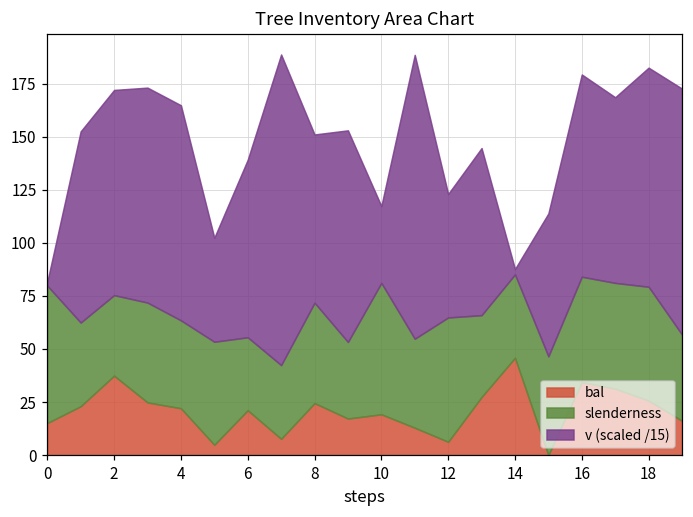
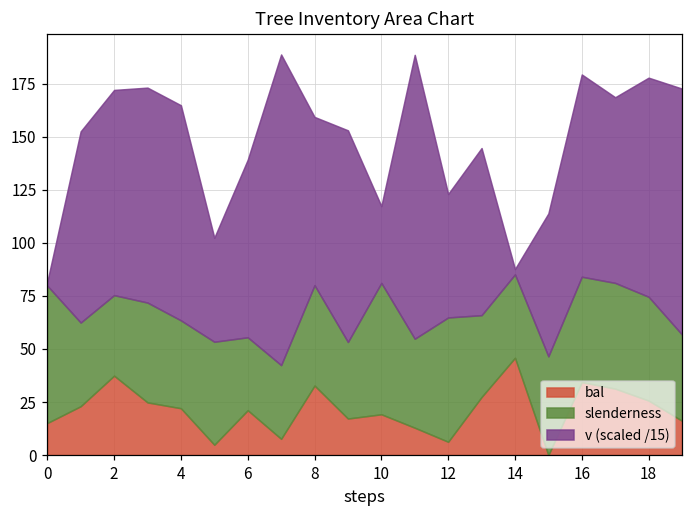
bal, 8: 25 -> 33
slenderness, 18: 54 -> 49
